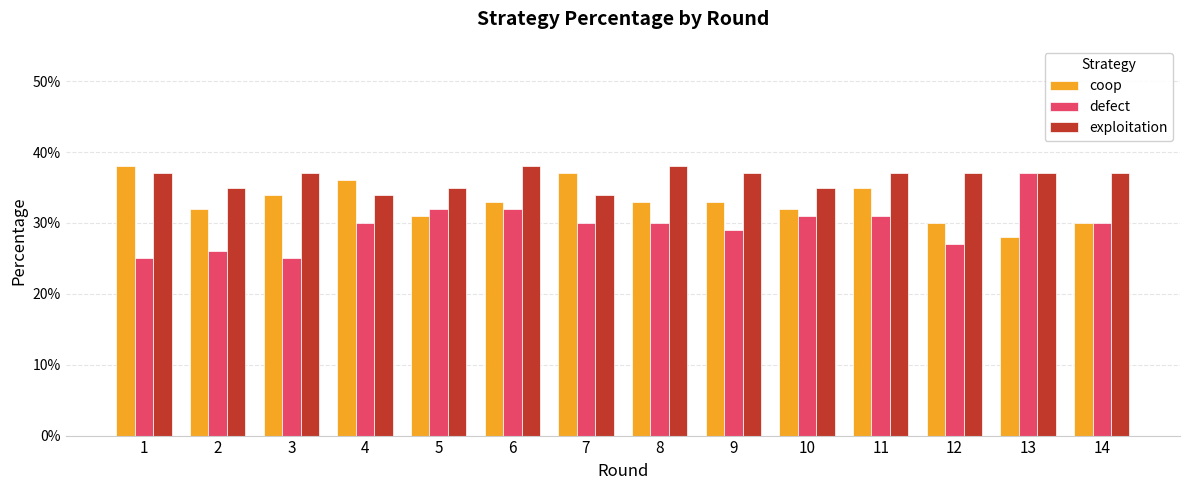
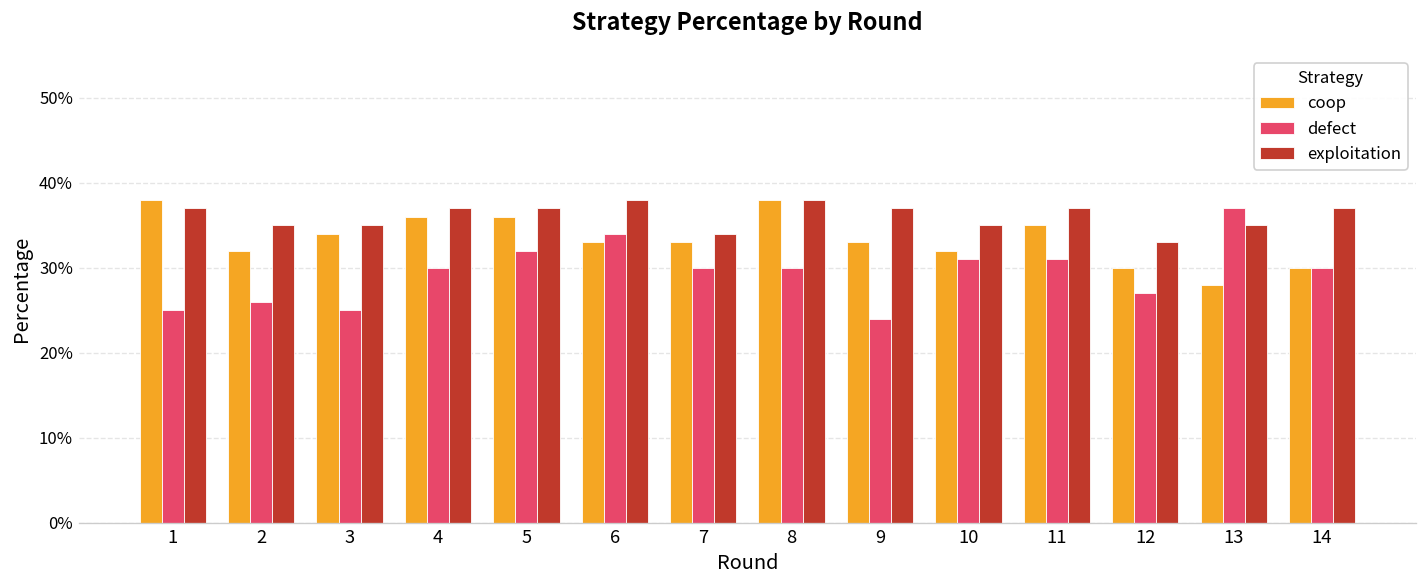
exploitation, 3: 37% -> 35%
exploitation, 4: 34% -> 37%
coop, 5: 31% -> 36%
exploitation, 5: 35% -> 37%
defect, 6: 32% -> 34%
coop, 7: 37% -> 33%
coop, 8: 33% -> 38%
defect, 9: 29% -> 24%
exploitation, 12: 37% -> 33%
exploitation, 13: 37% -> 35%
